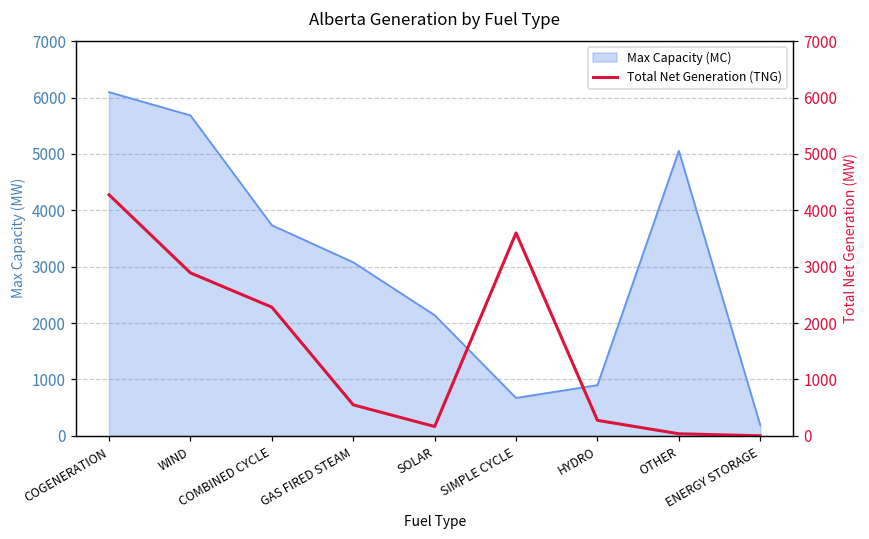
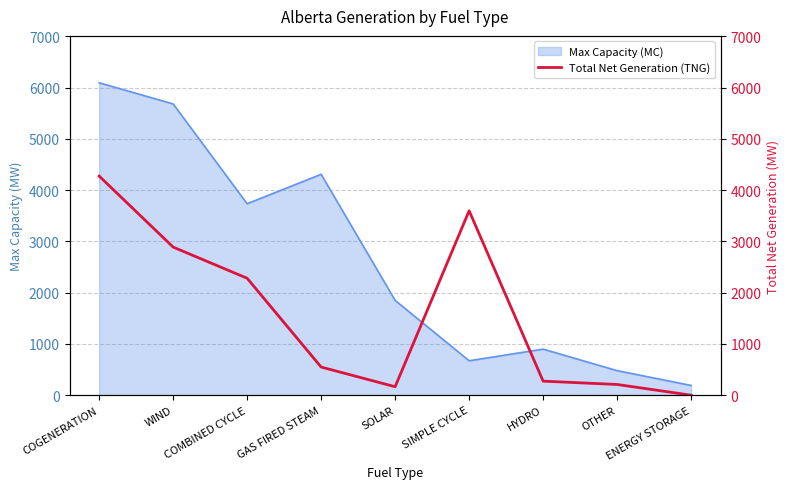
Max Capacity (MC), GAS FIRED STEAM: 3100 -> 4300
Max Capacity (MC), SOLAR: 2100 -> 1900
Max Capacity (MC), OTHER: 5100 -> 500
Total Net Generation (TNG), OTHER: 0 -> 200
